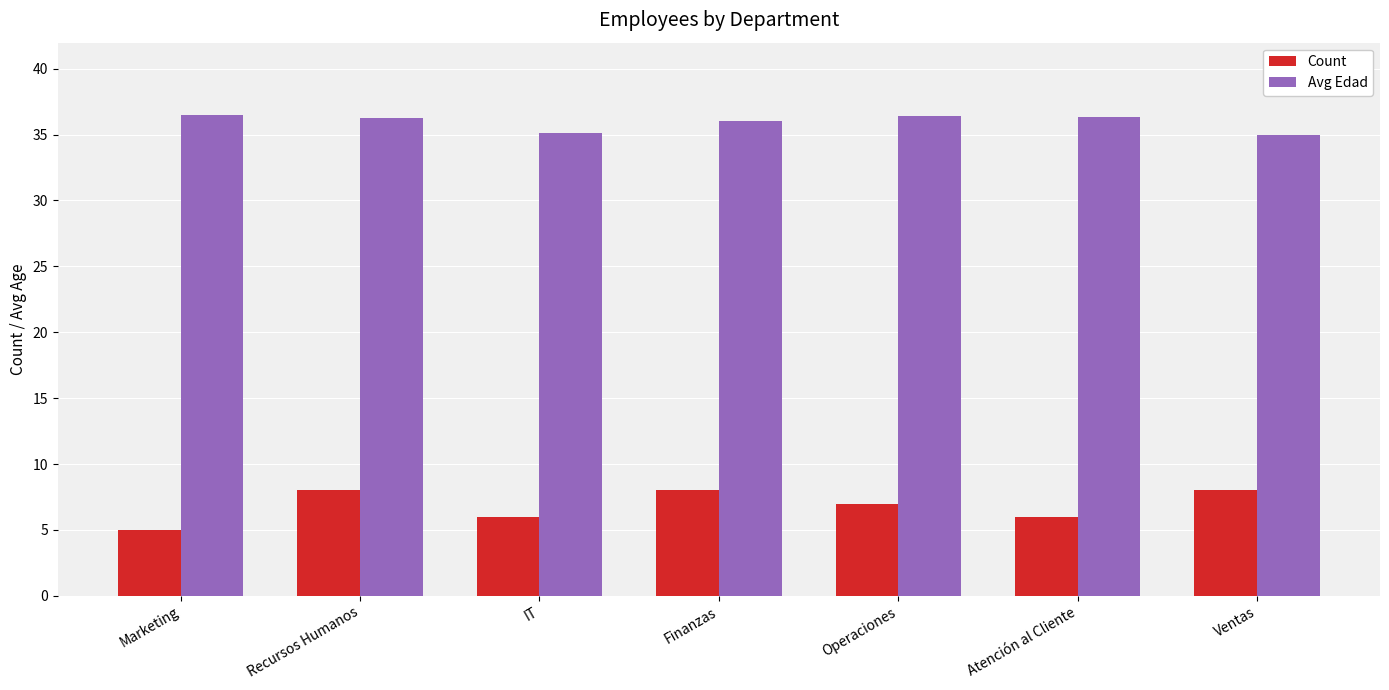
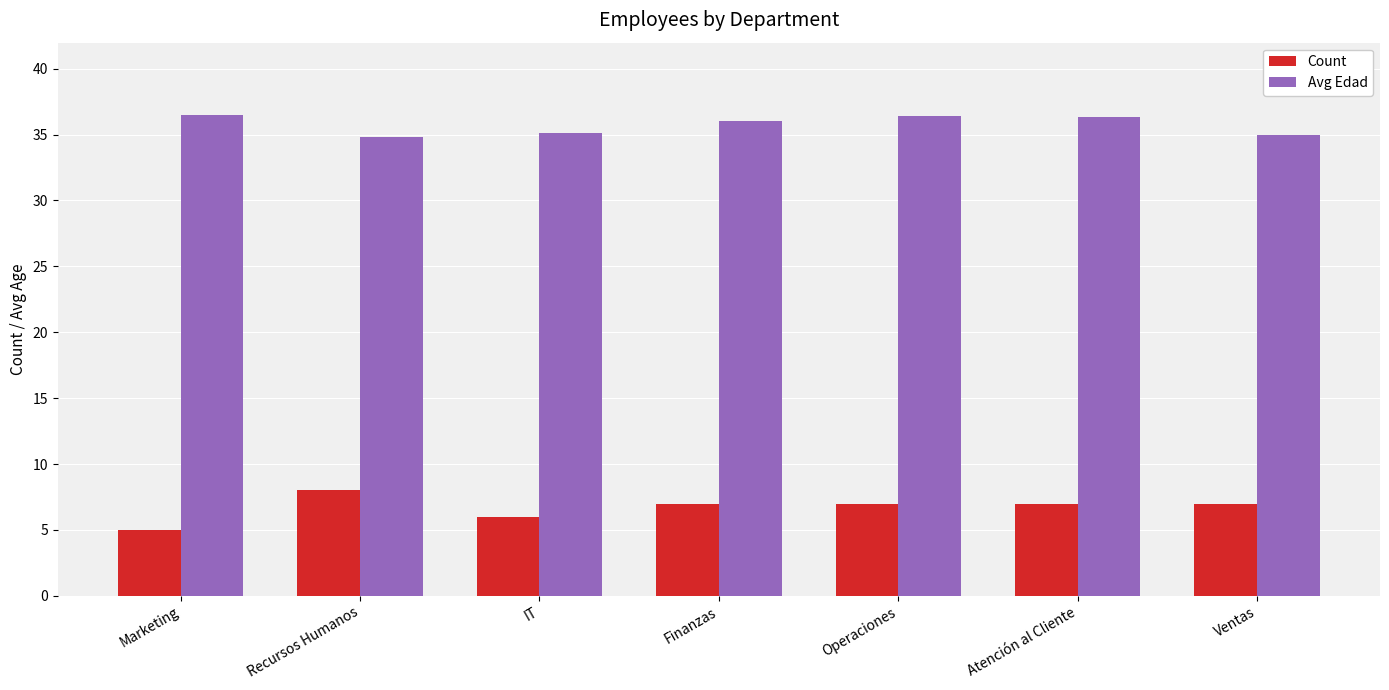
Avg Edad, Recursos Humanos: 36.3 -> 34.8
Count, Finanzas: 8 -> 7
Count, Atención al Cliente: 6 -> 7
Count, Ventas: 8 -> 7
